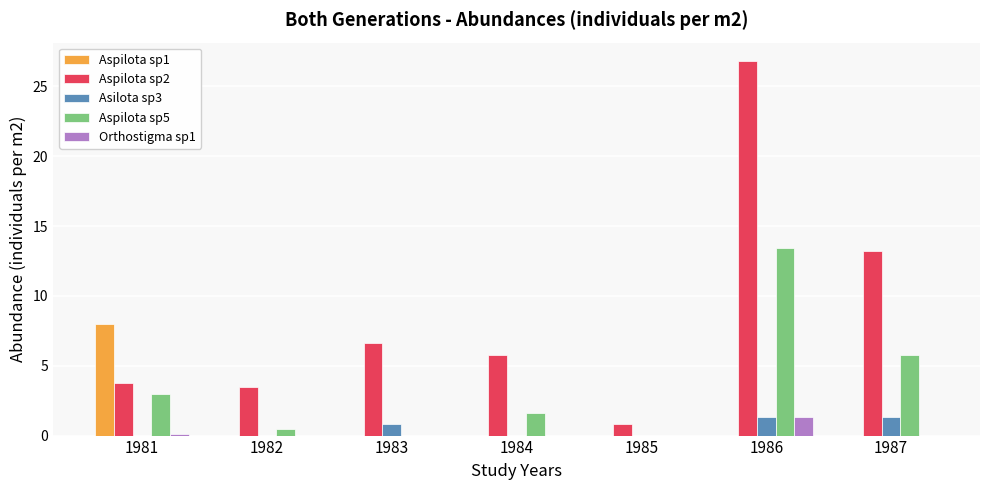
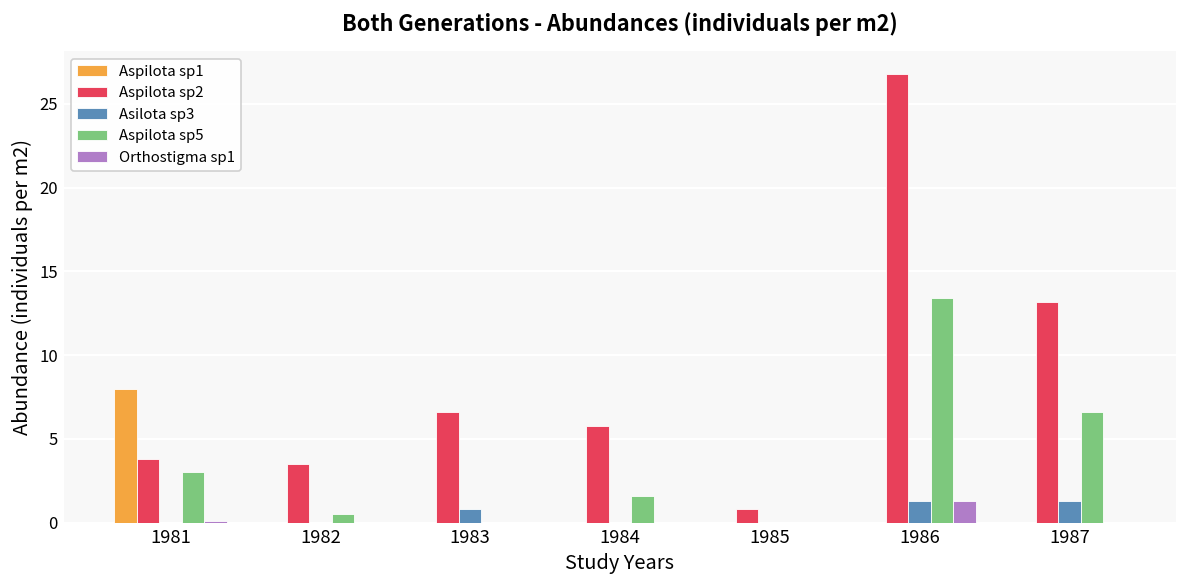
Aspilota sp5, 1987: 5.8 -> 6.6
